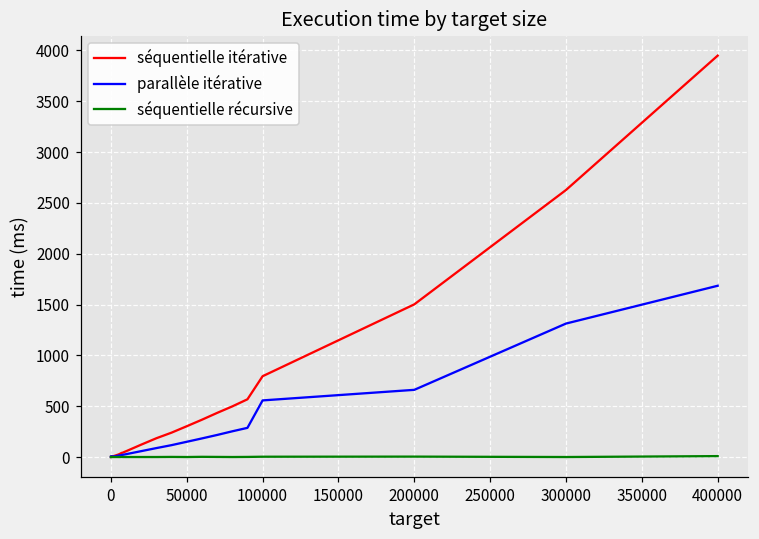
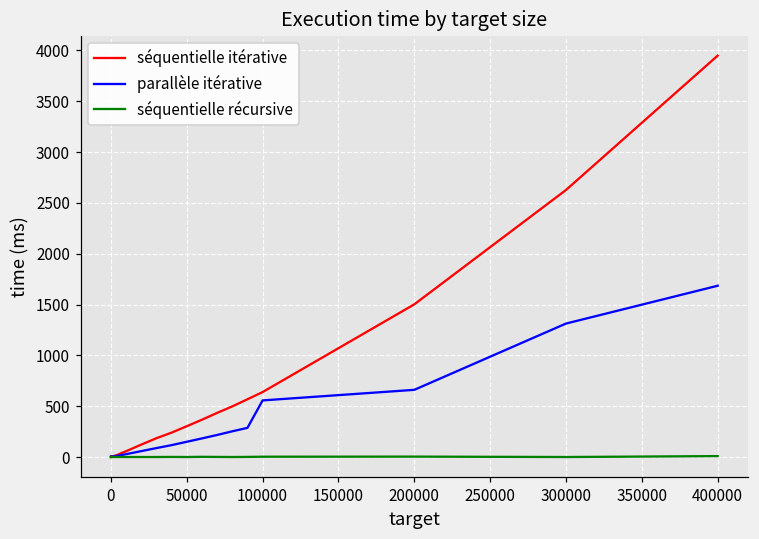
séquentielle itérative, 100000: 800 -> 600
